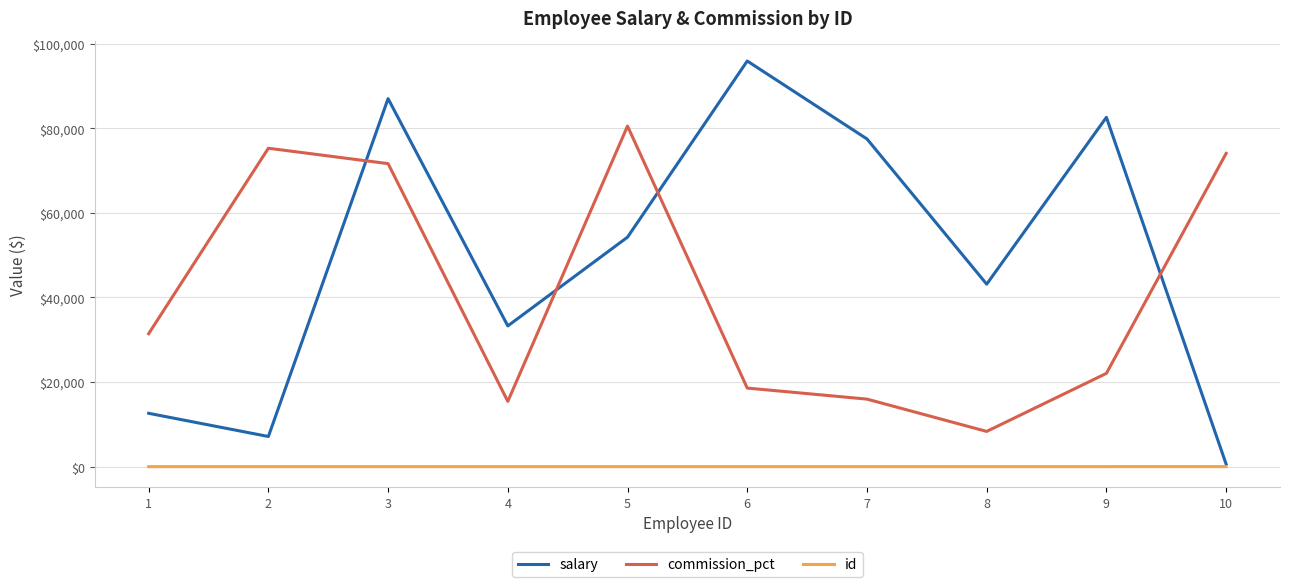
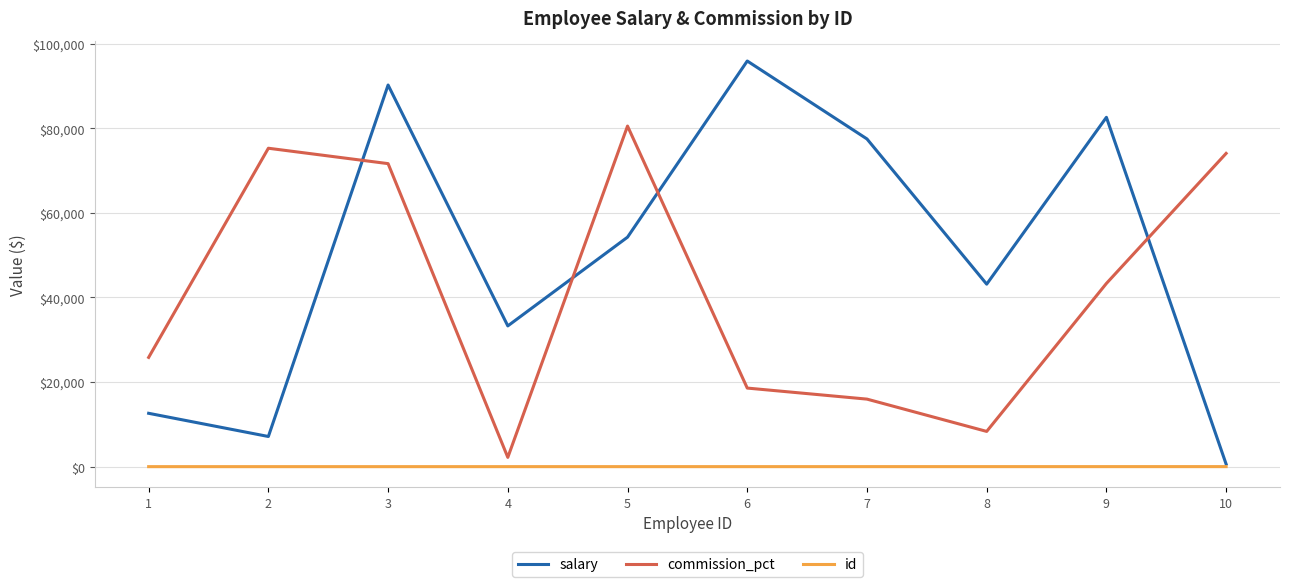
commission_pct, 1: $31,000 -> $26,000
salary, 3: $87,000 -> $90,000
commission_pct, 4: $15,000 -> $2,000
commission_pct, 9: $22,000 -> $43,000
